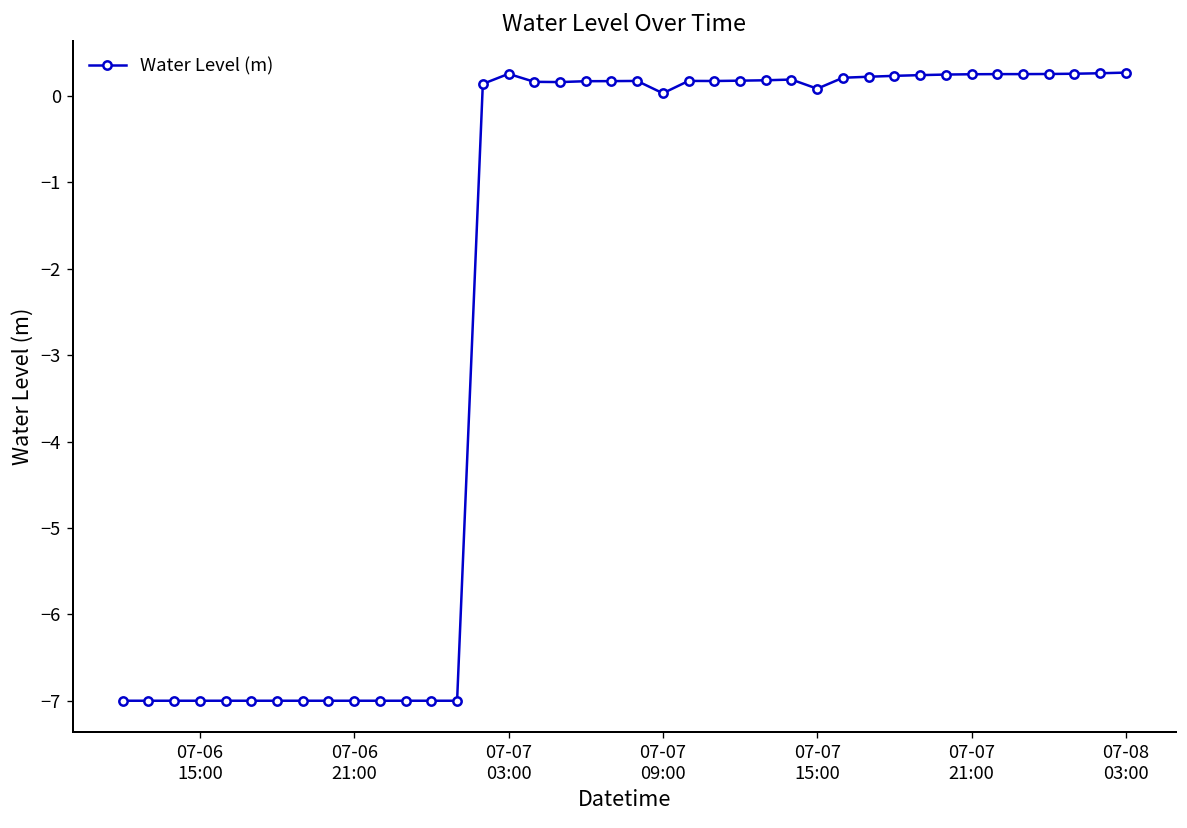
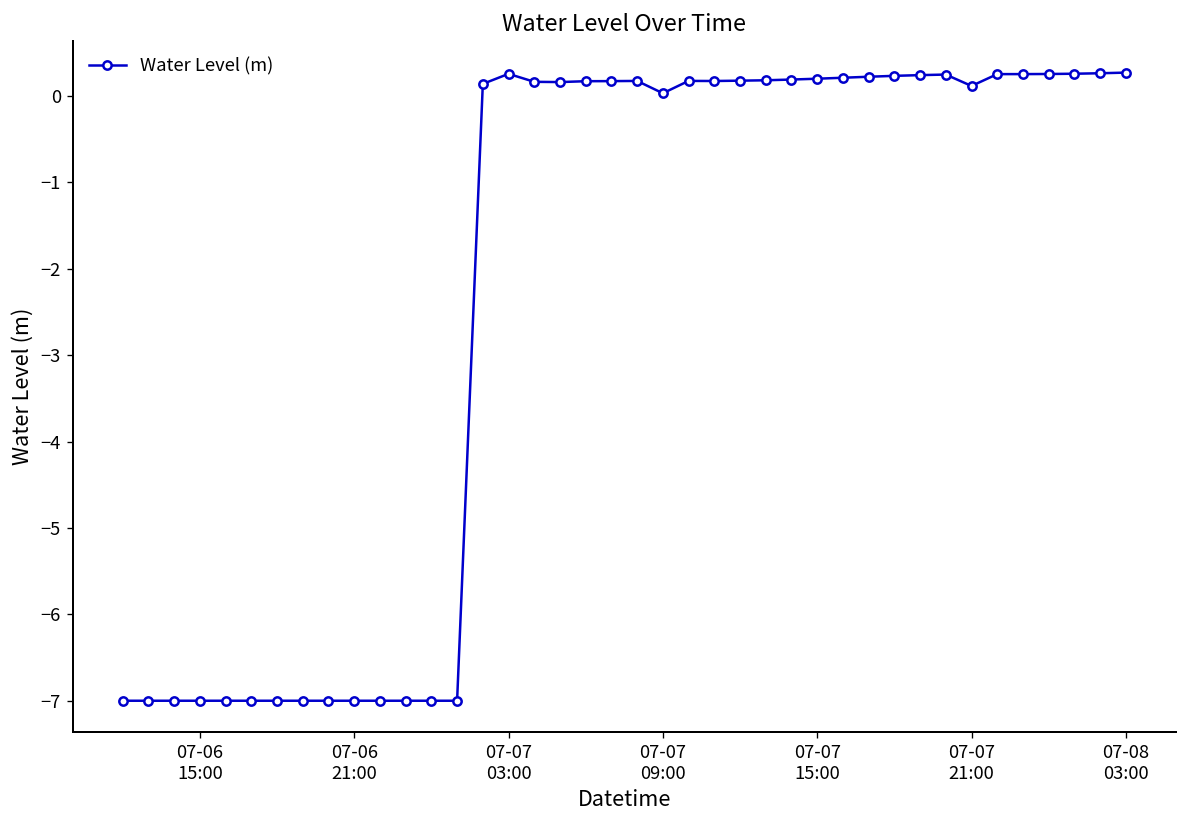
07-07 15:00: 0.1 -> 0.2
07-07 21:00: 0.3 -> 0.1
